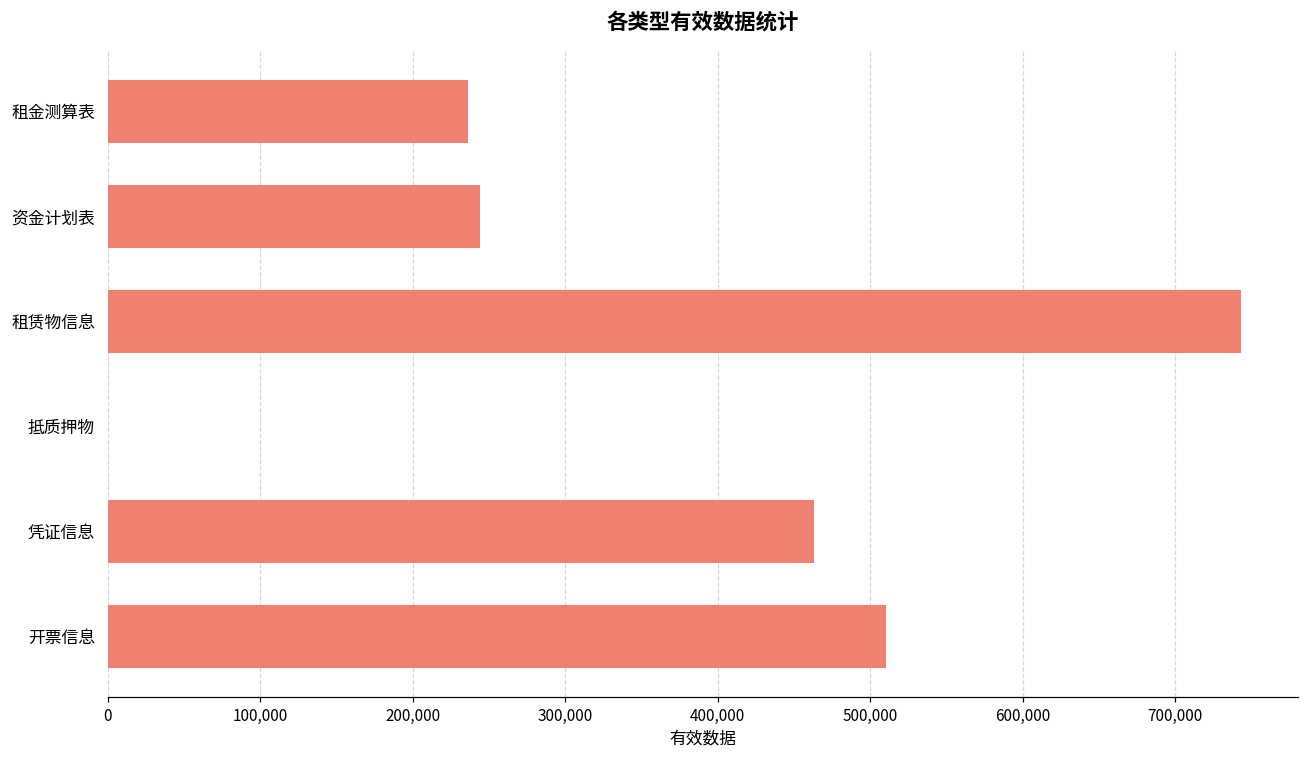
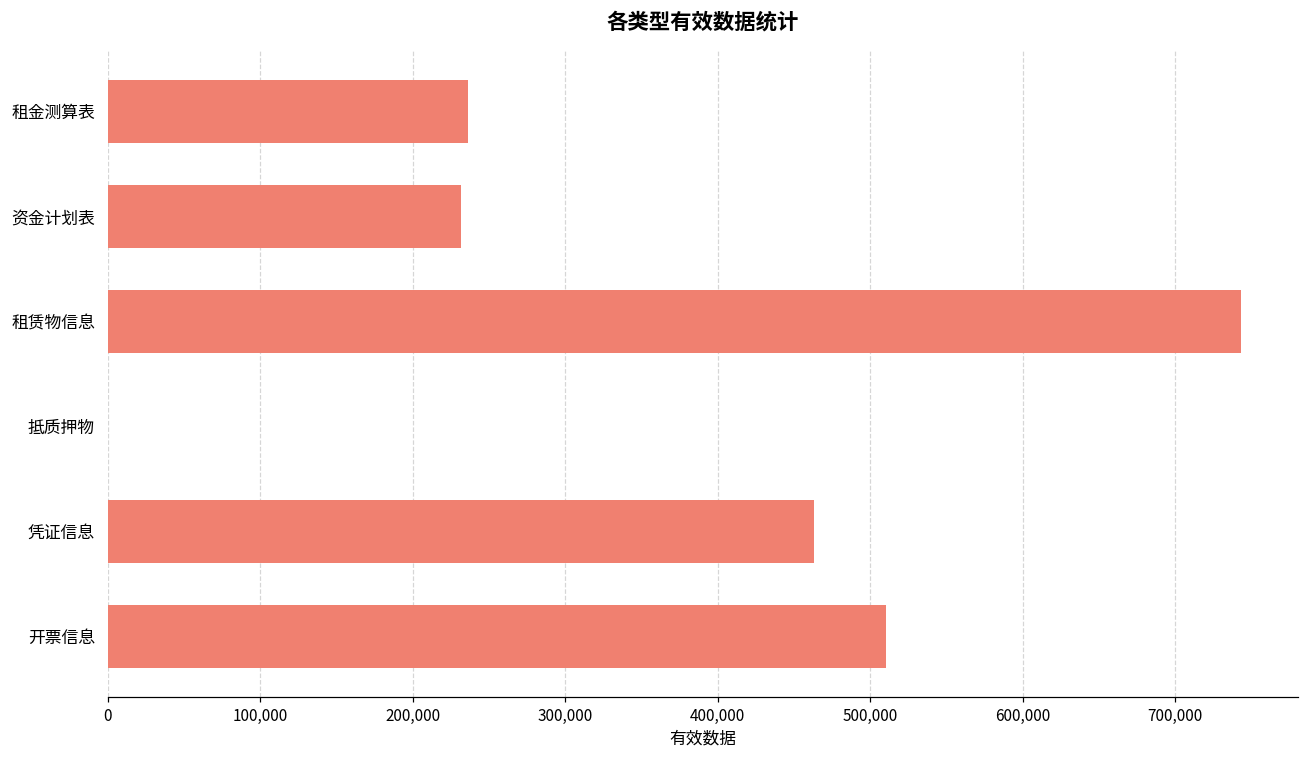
资金计划表: 244,000 -> 232,000
